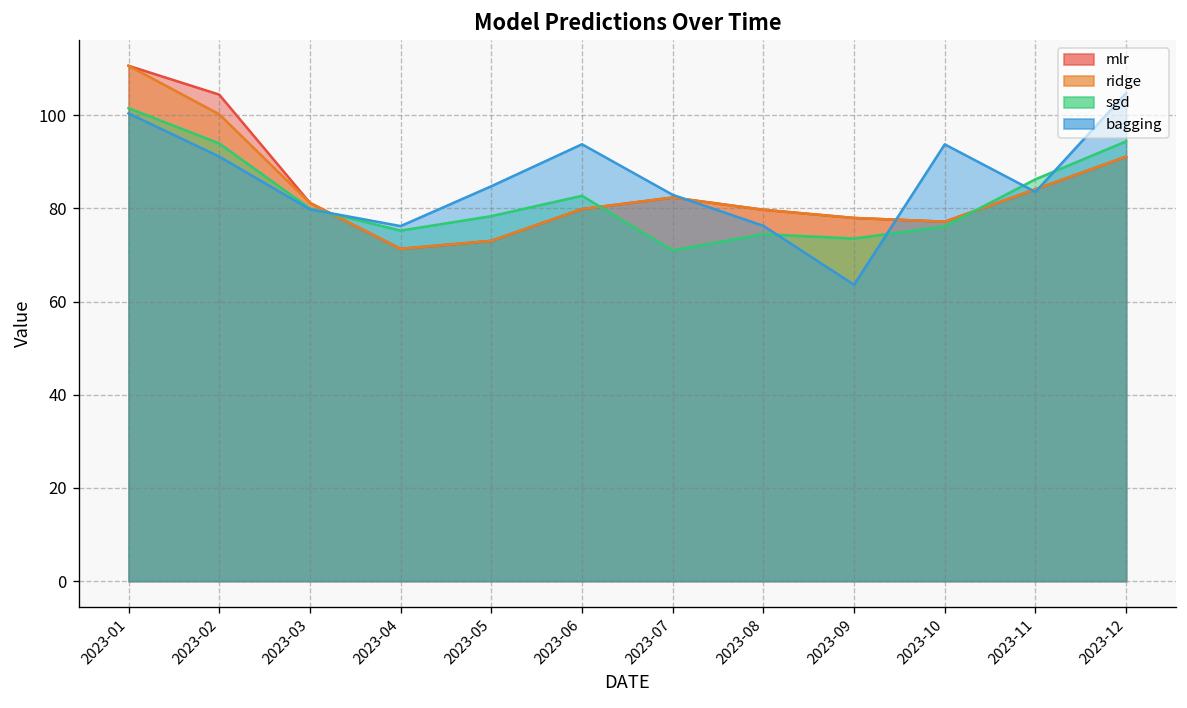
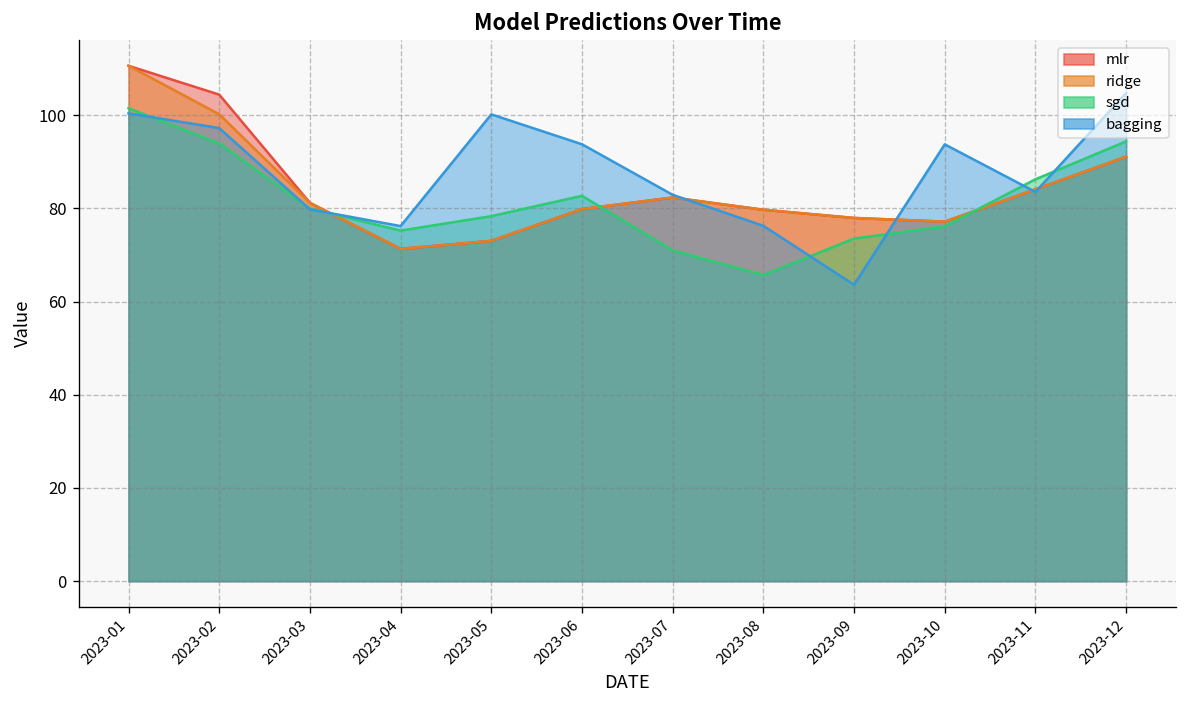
bagging, 2023-02: 91 -> 97
bagging, 2023-05: 85 -> 100
sgd, 2023-08: 74 -> 66
